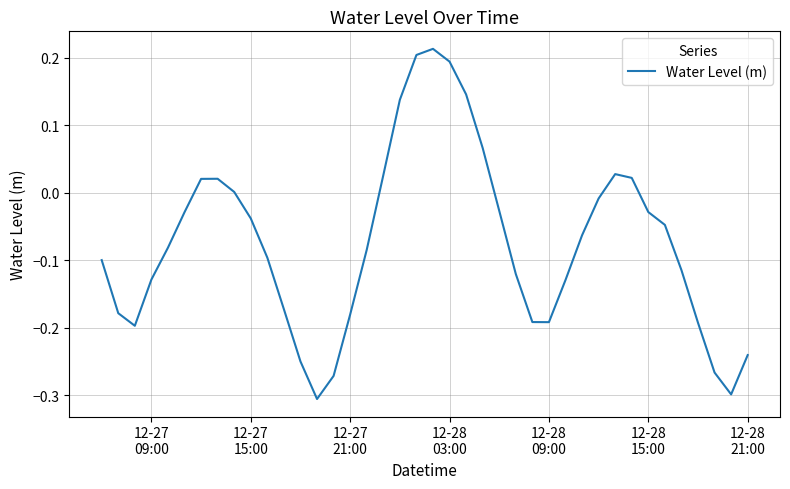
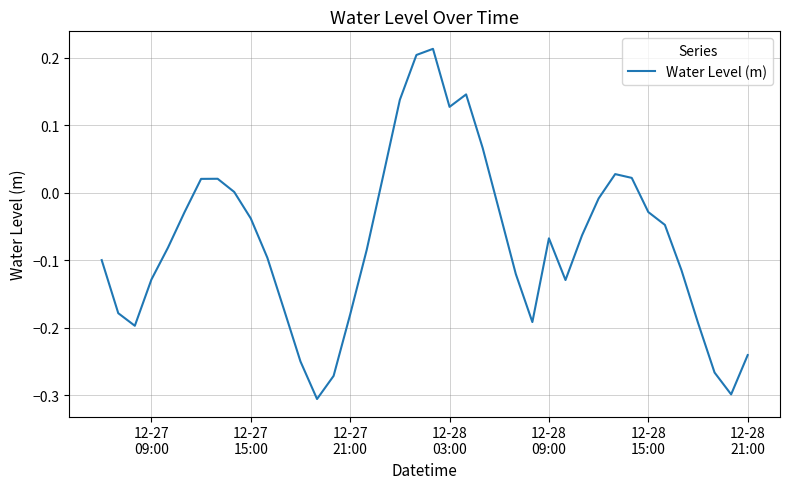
12-28 03:00: 0.19 -> 0.13
12-28 09:00: -0.19 -> -0.07
